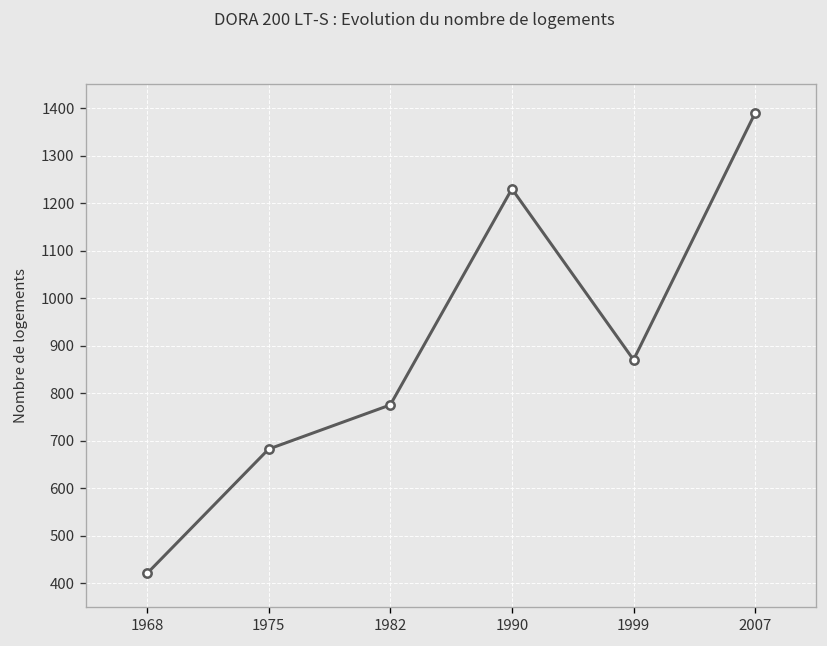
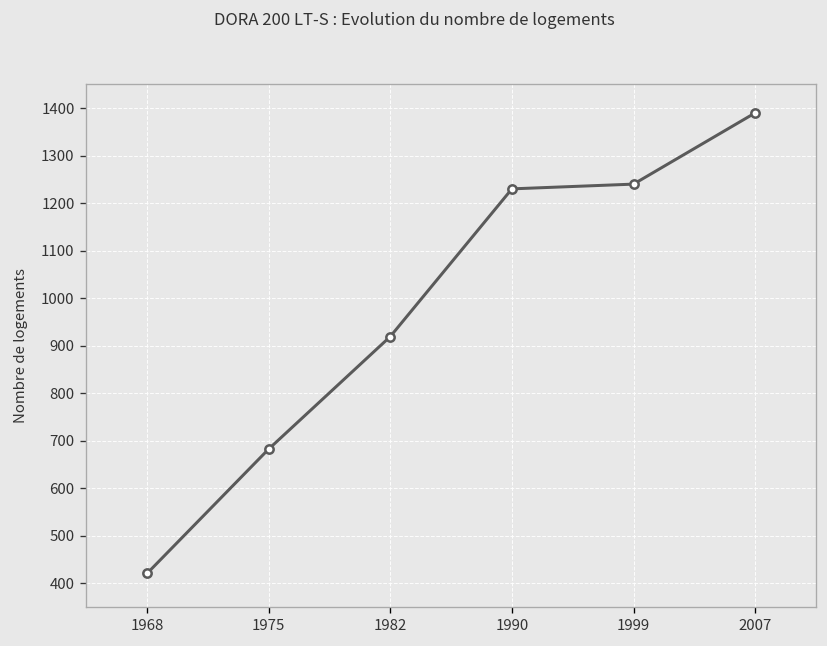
1982: 780 -> 920
1999: 870 -> 1240
